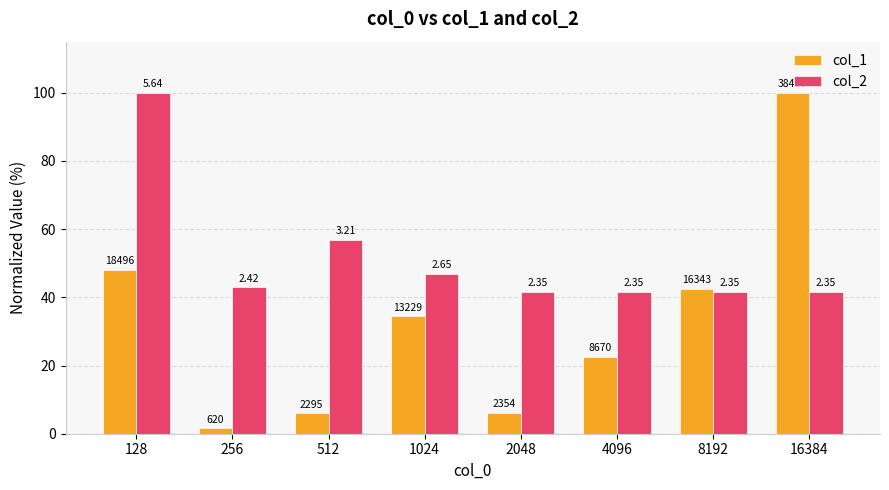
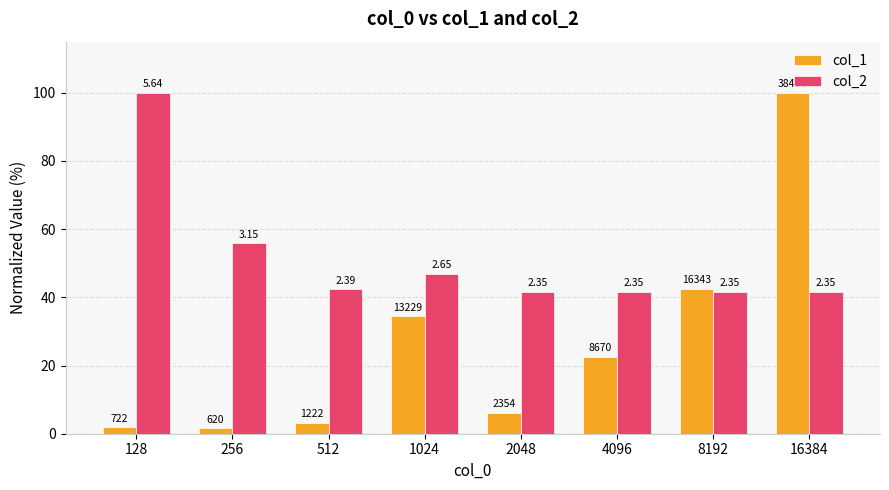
col_1, 128: 18496 -> 722
col_2, 256: 2.42 -> 3.15
col_1, 512: 2295 -> 1222
col_2, 512: 3.21 -> 2.39
